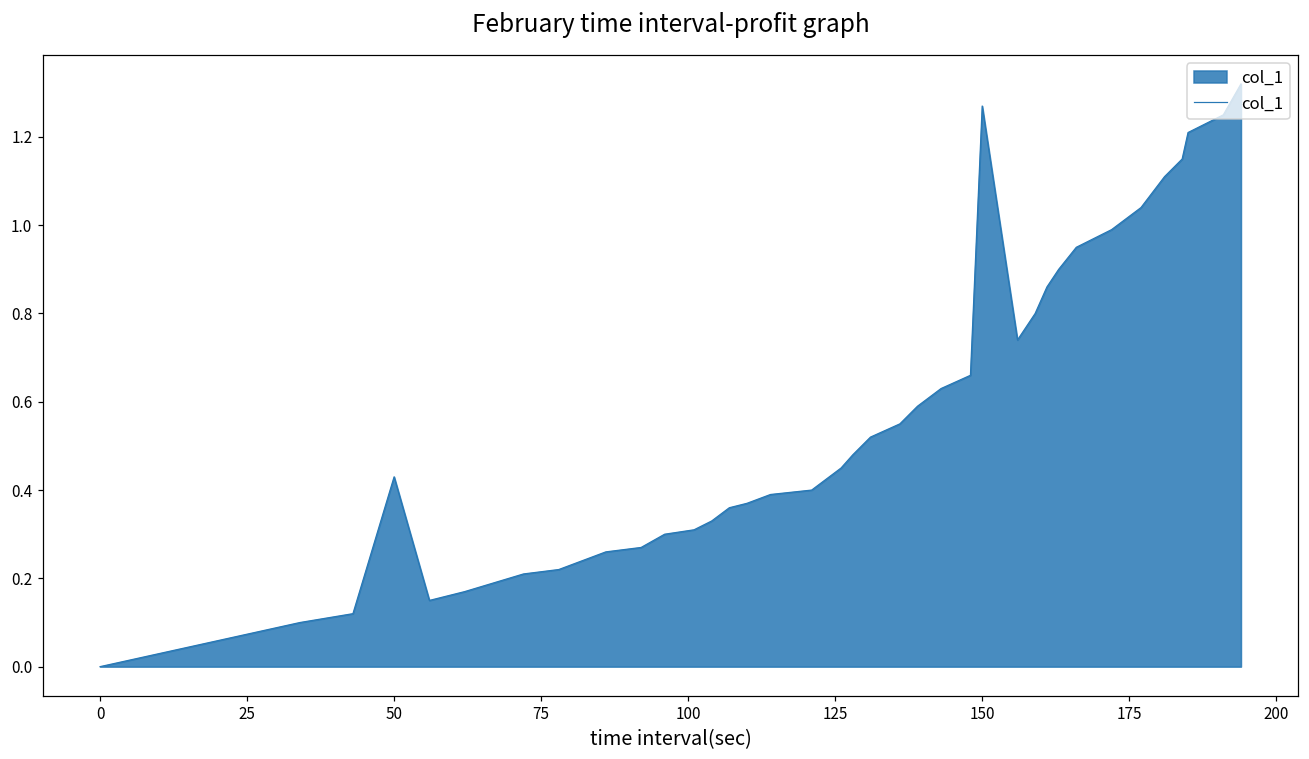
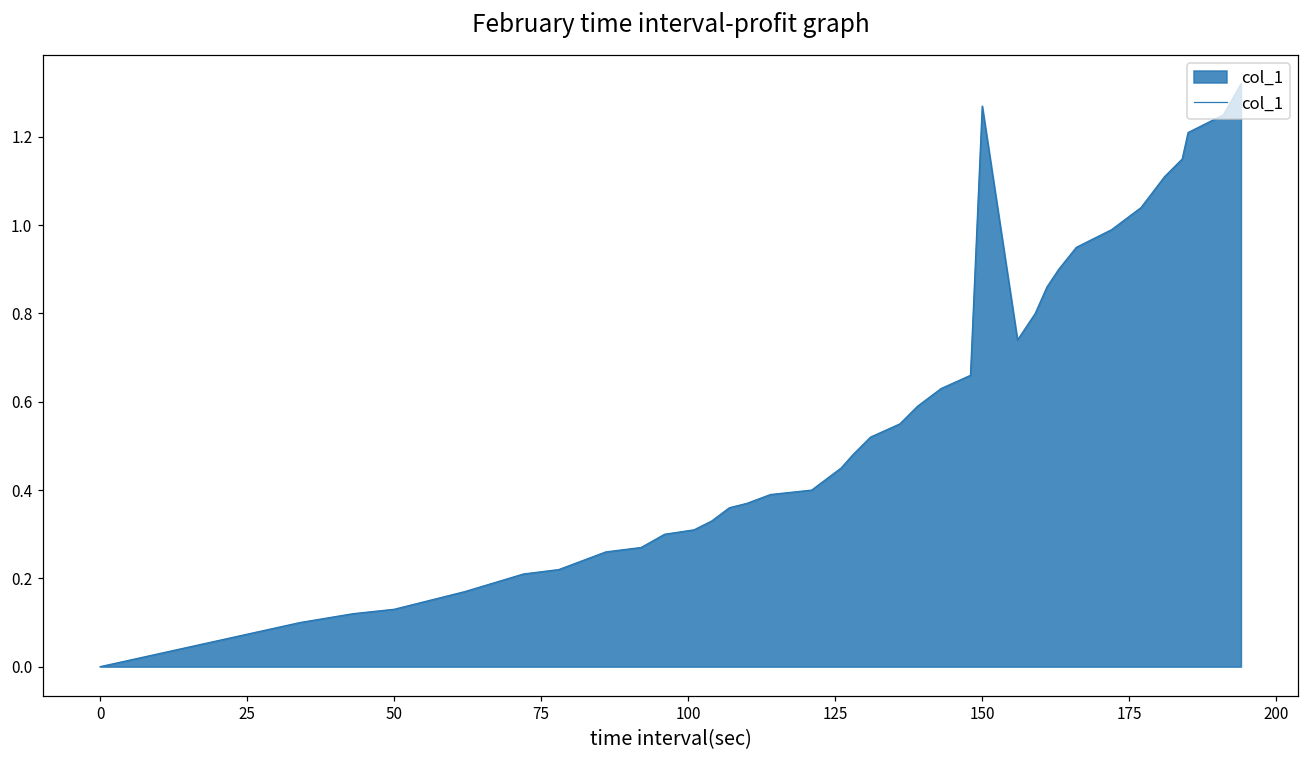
50: 0.43 -> 0.13
